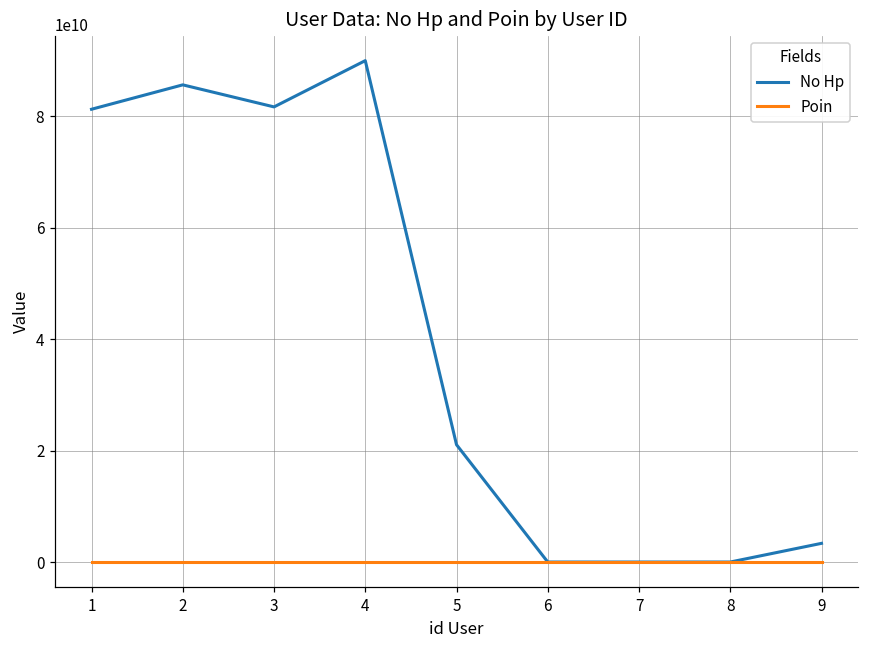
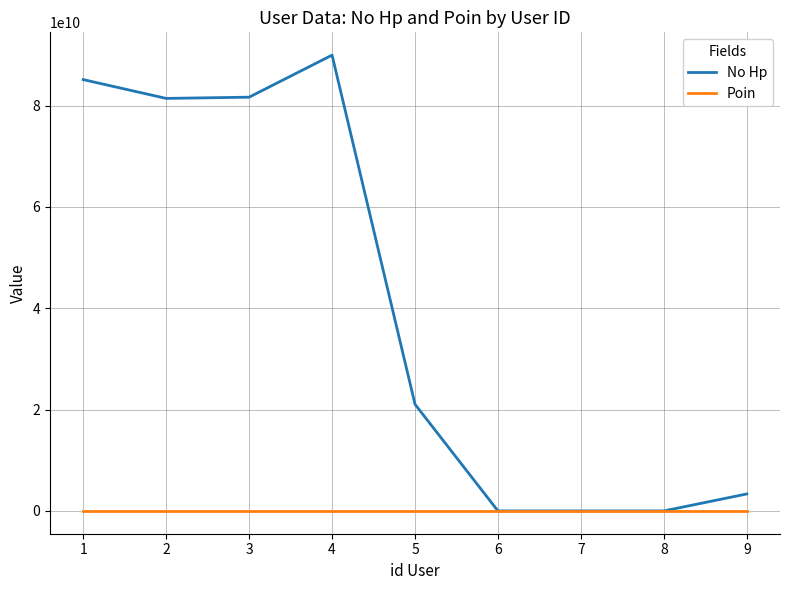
No Hp, 1: 81000000000 -> 85000000000
No Hp, 2: 86000000000 -> 81000000000
